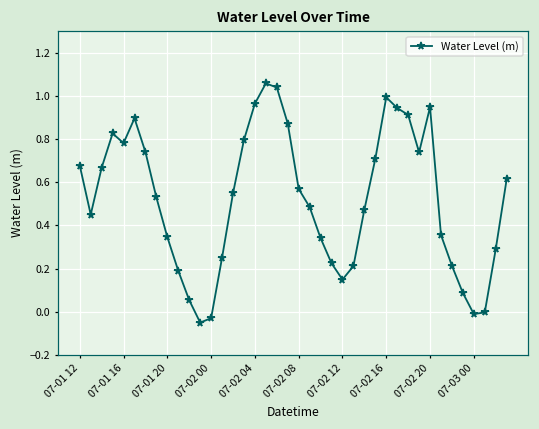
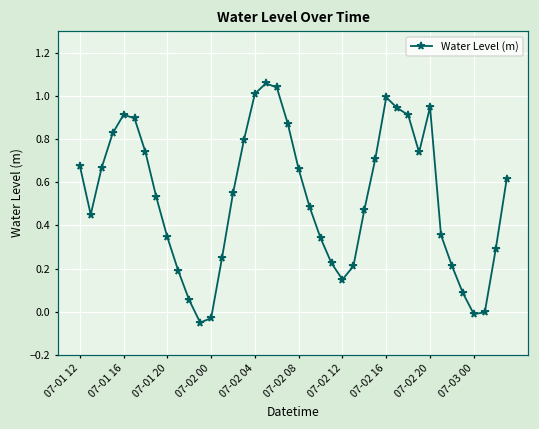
07-01 16: 0.78 -> 0.91
07-02 04: 0.96 -> 1.01
07-02 08: 0.57 -> 0.66
